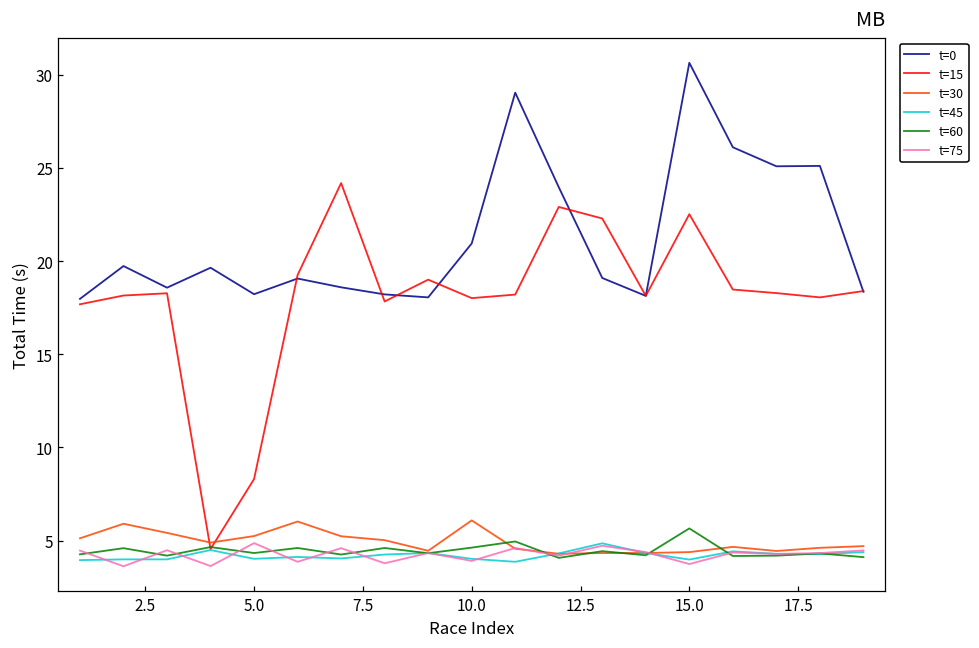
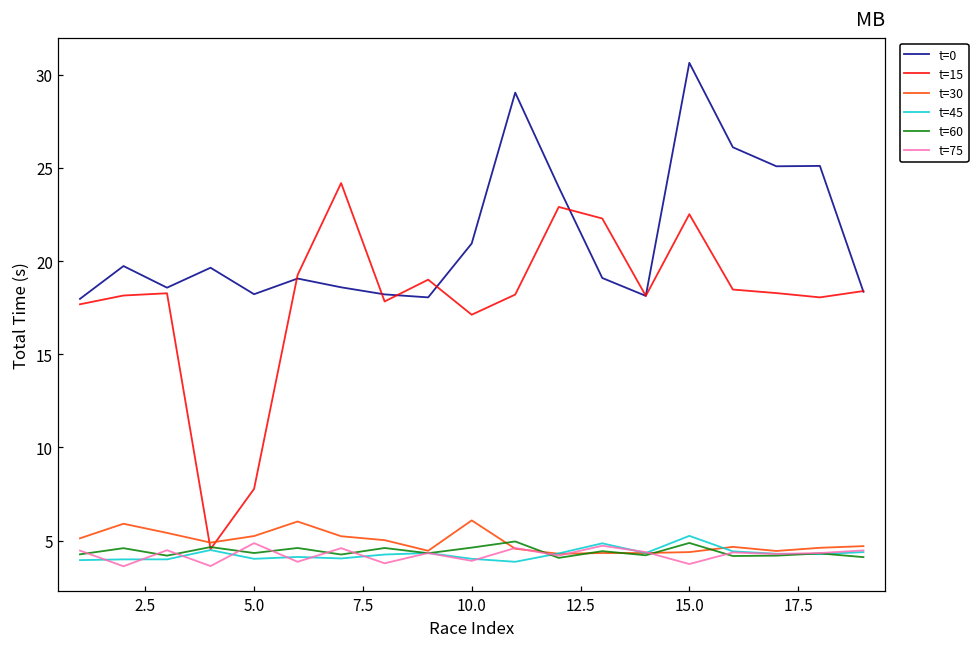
t=15, 5.0: 8.3 -> 7.8
t=15, 10.0: 18.0 -> 17.1
t=45, 15.0: 4.0 -> 5.3
t=60, 15.0: 5.7 -> 4.9
